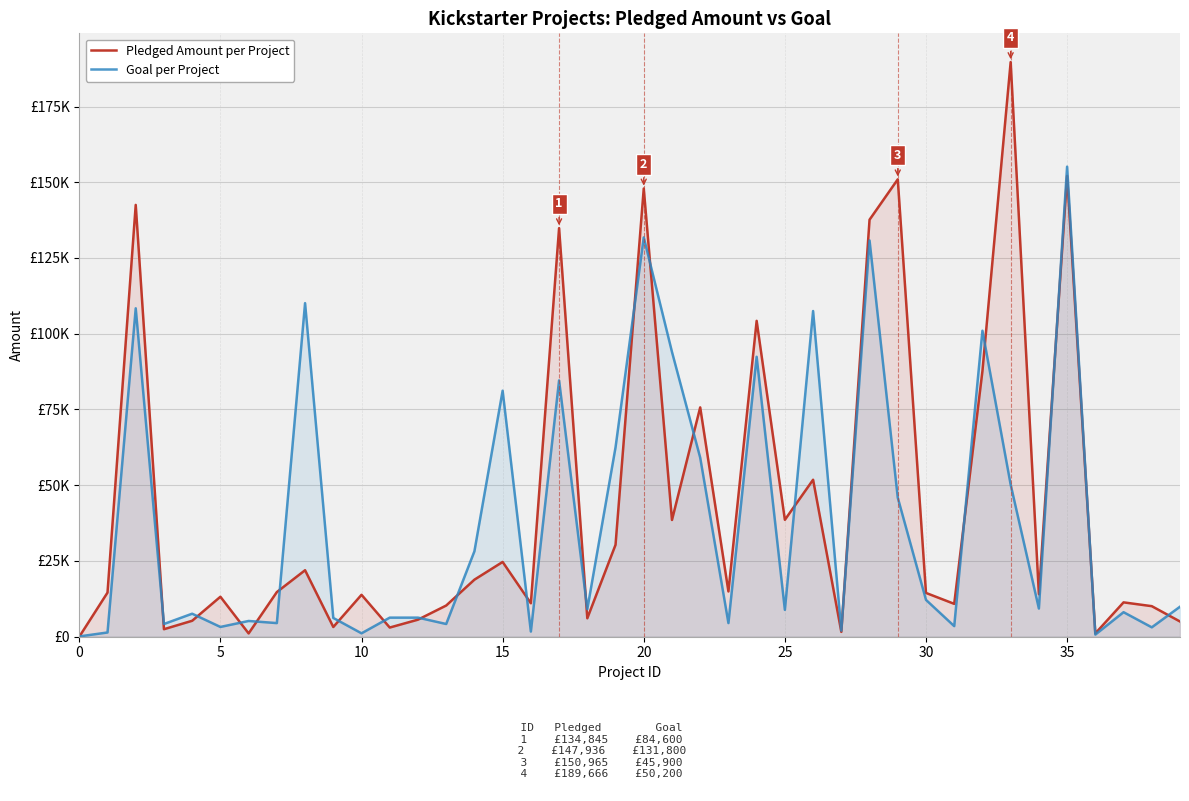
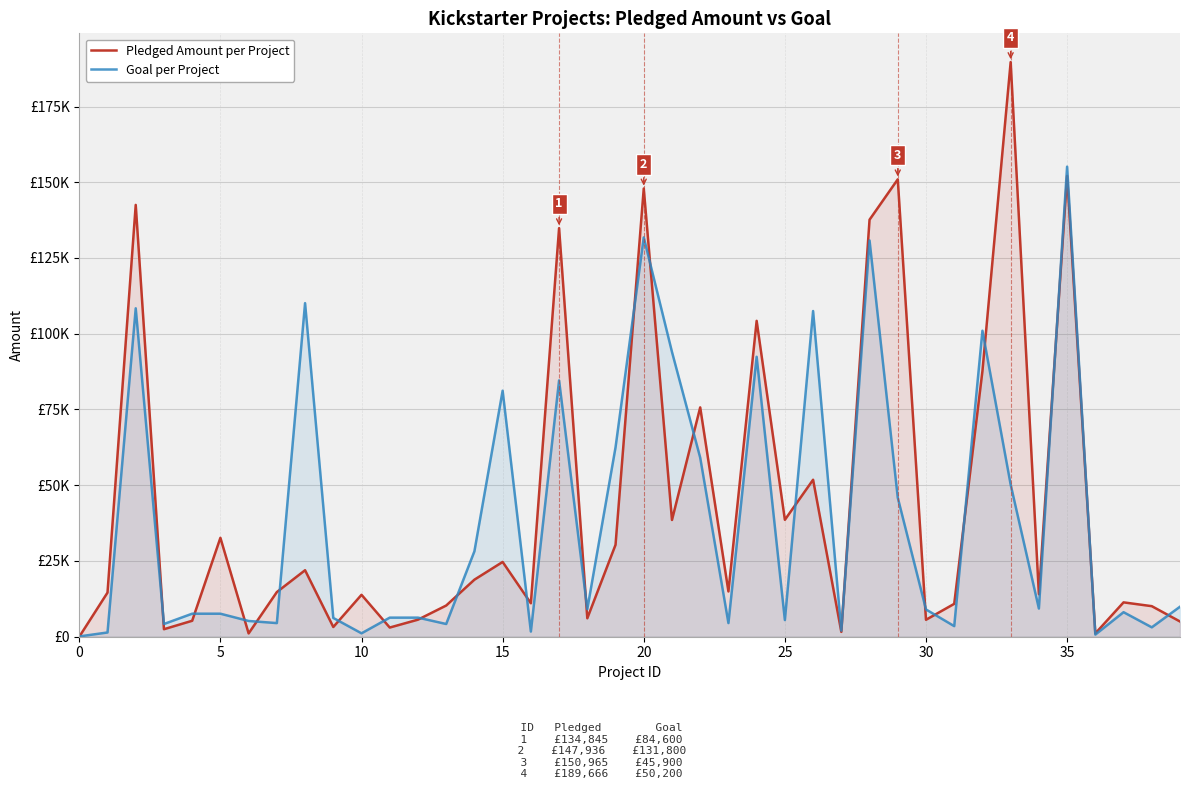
Pledged Amount per Project, 5: £13000 -> £33000
Goal per Project, 5: £3000 -> £8000
Goal per Project, 25: £9000 -> £6000
Pledged Amount per Project, 30: £14000 -> £6000
Goal per Project, 30: £12000 -> £9000
